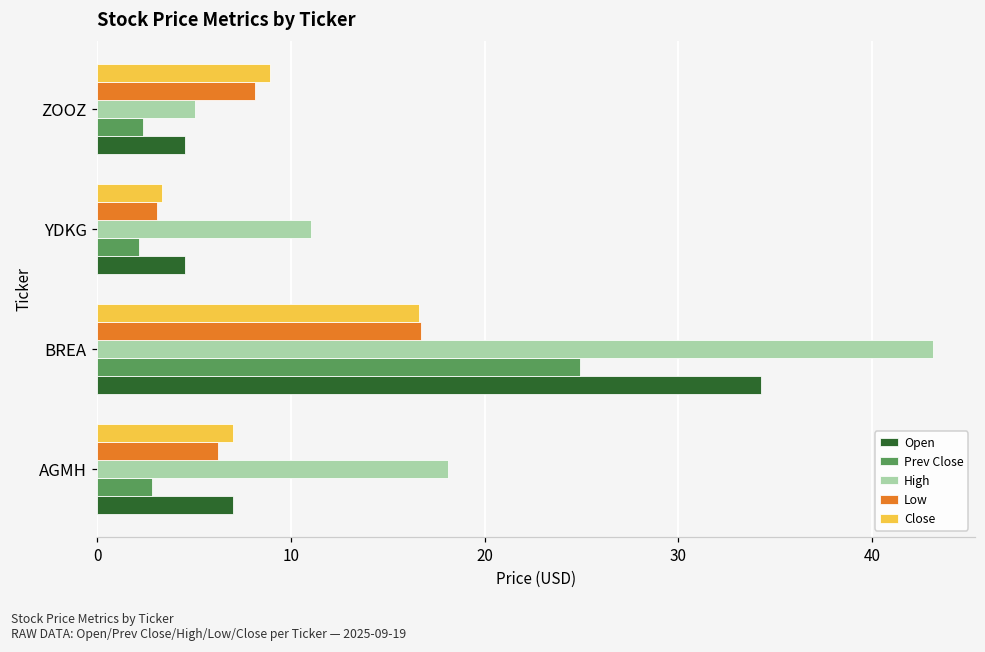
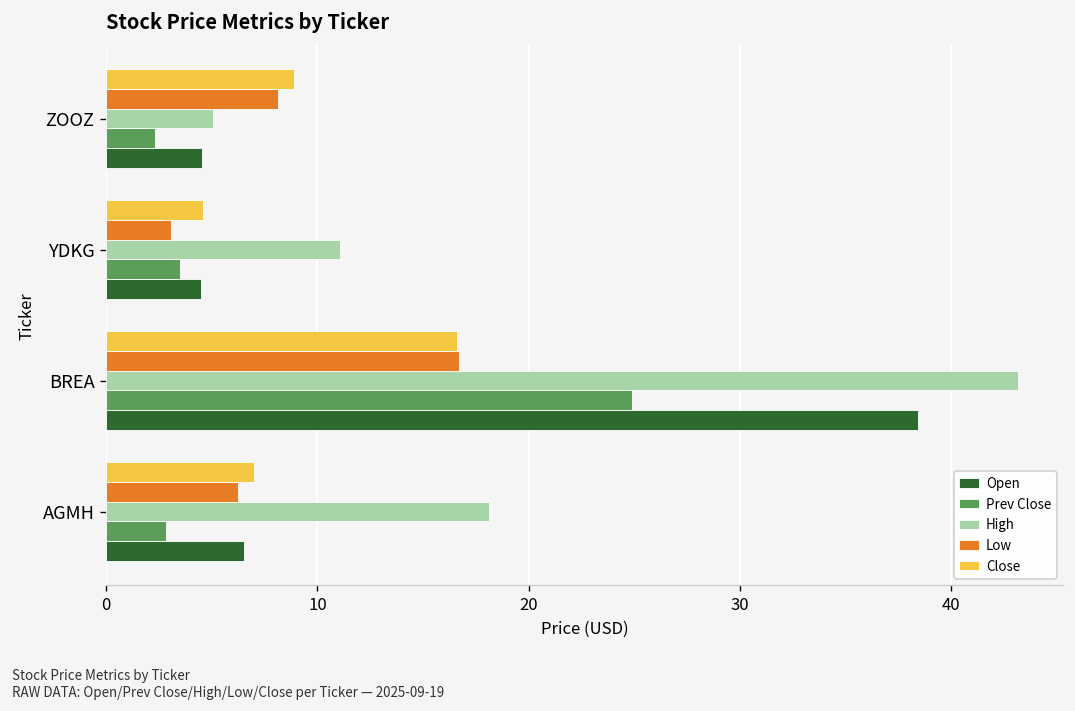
Close, YDKG: 3.4 -> 4.6
Prev Close, YDKG: 2.2 -> 3.5
Open, BREA: 34.3 -> 38.4
Open, AGMH: 7.0 -> 6.5
